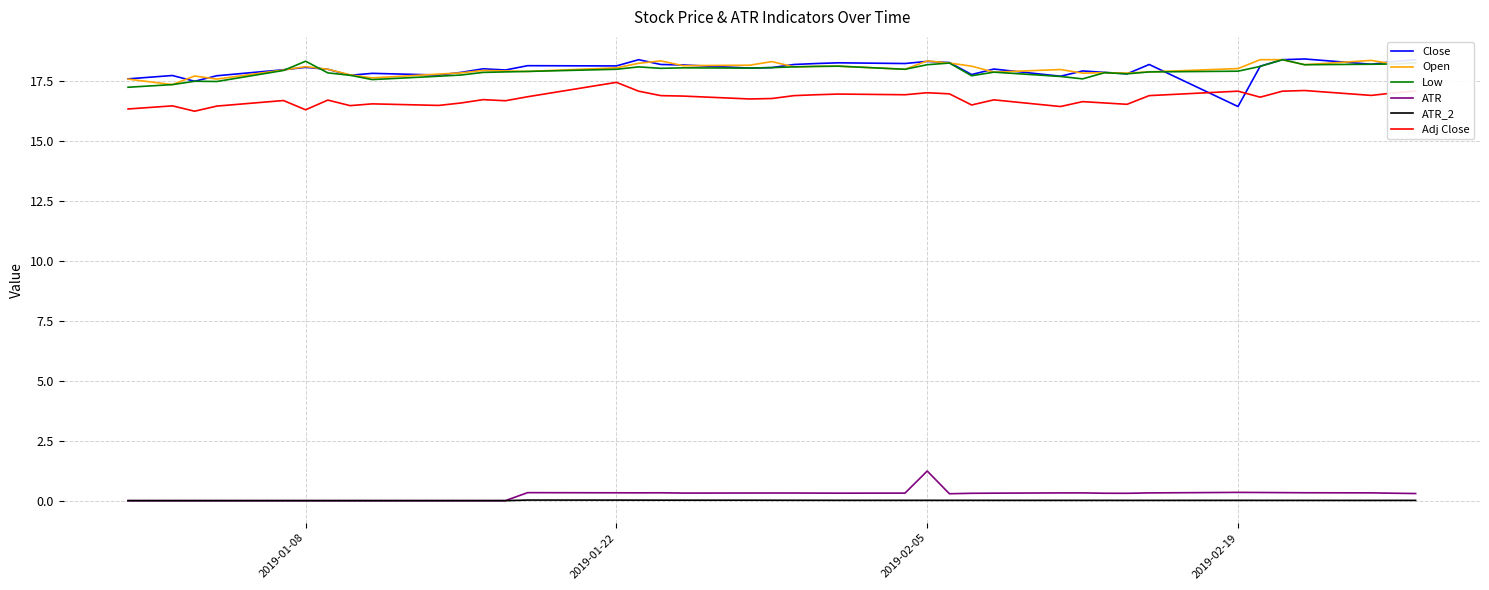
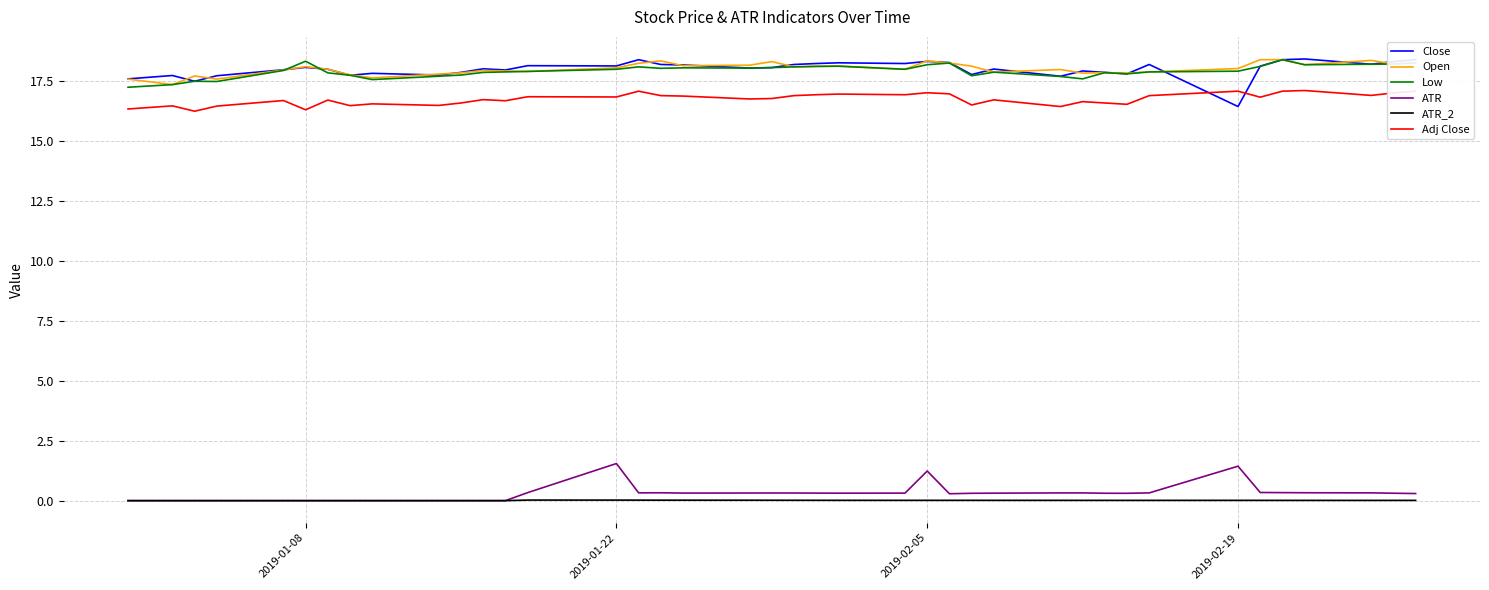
ATR, 2019-01-22: 0.3 -> 1.5
Adj Close, 2019-01-22: 17.5 -> 16.8
ATR, 2019-02-19: 0.3 -> 1.4
